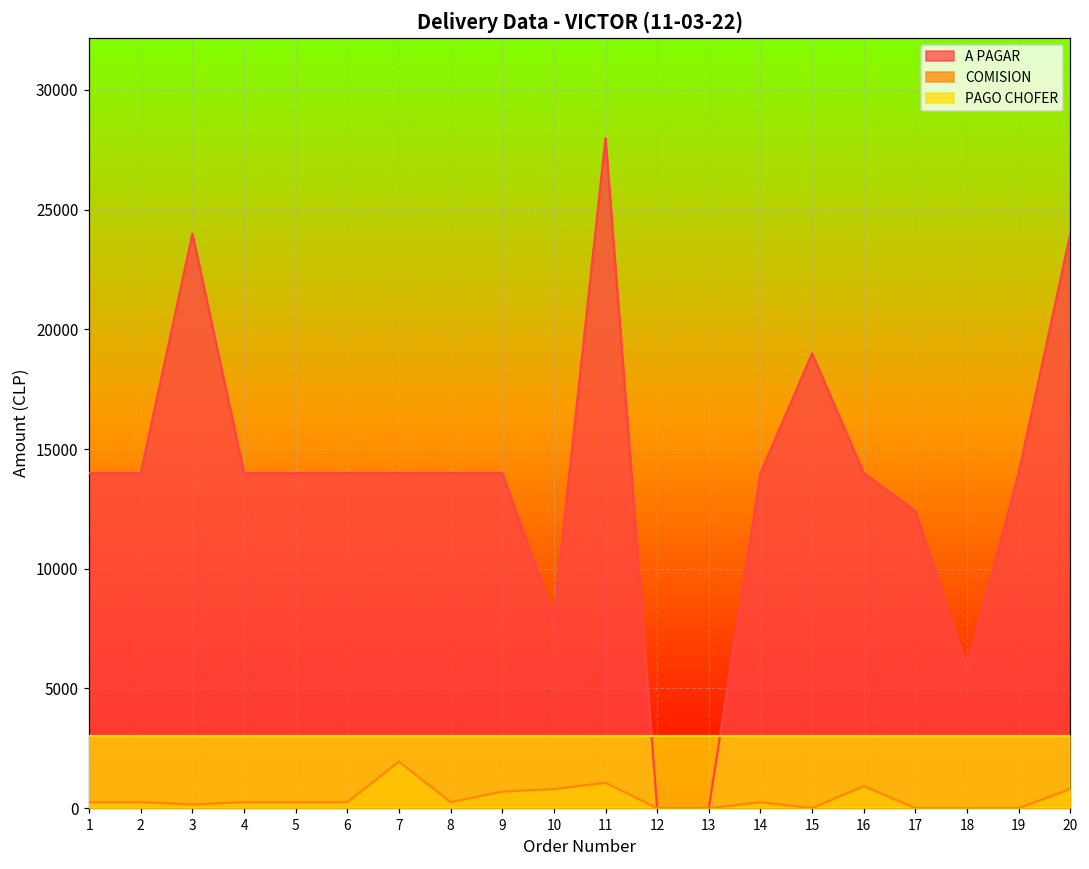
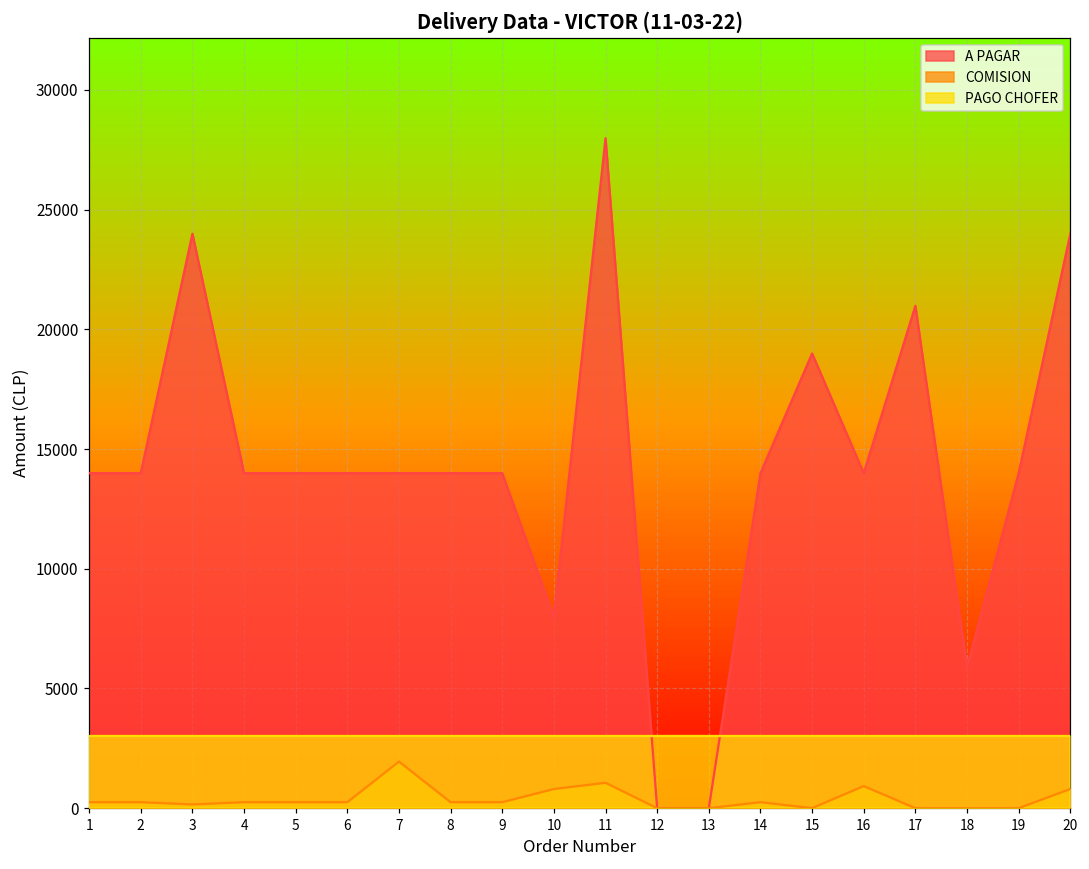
COMISION, 9: 700 -> 300
A PAGAR, 17: 12400 -> 21000
